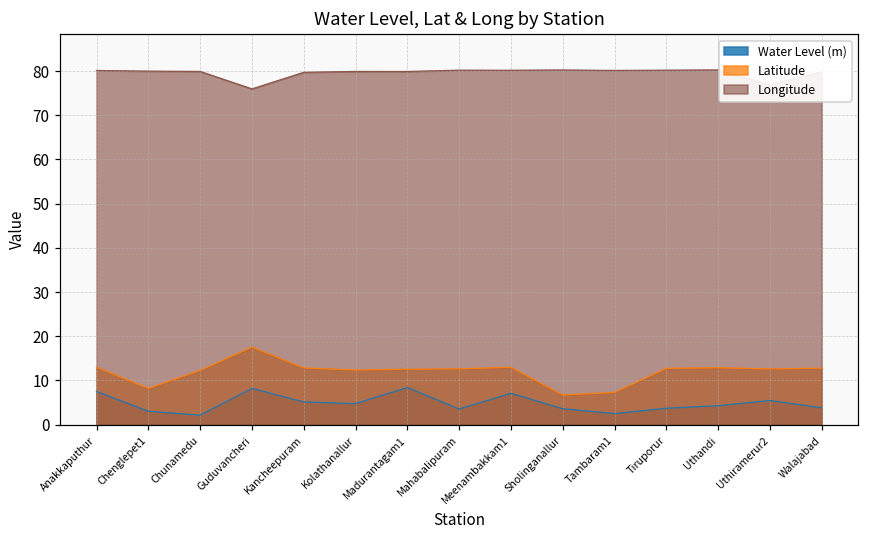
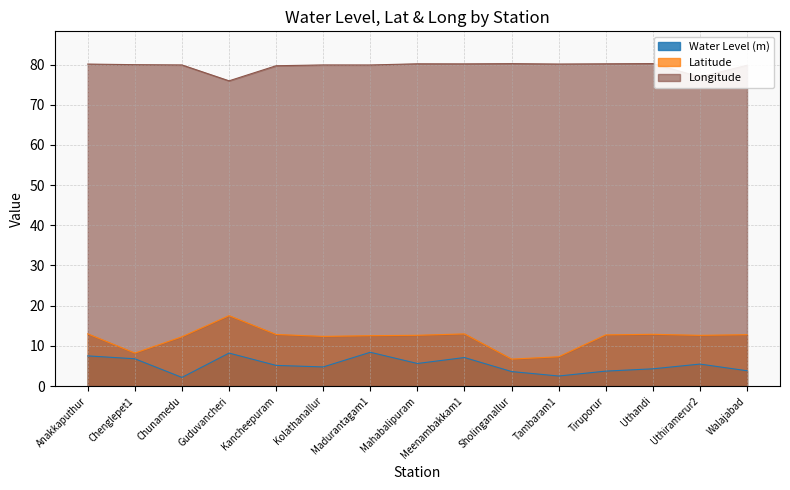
Water Level (m), Chenglepet1: 3 -> 7
Water Level (m), Mahabalipuram: 4 -> 6
